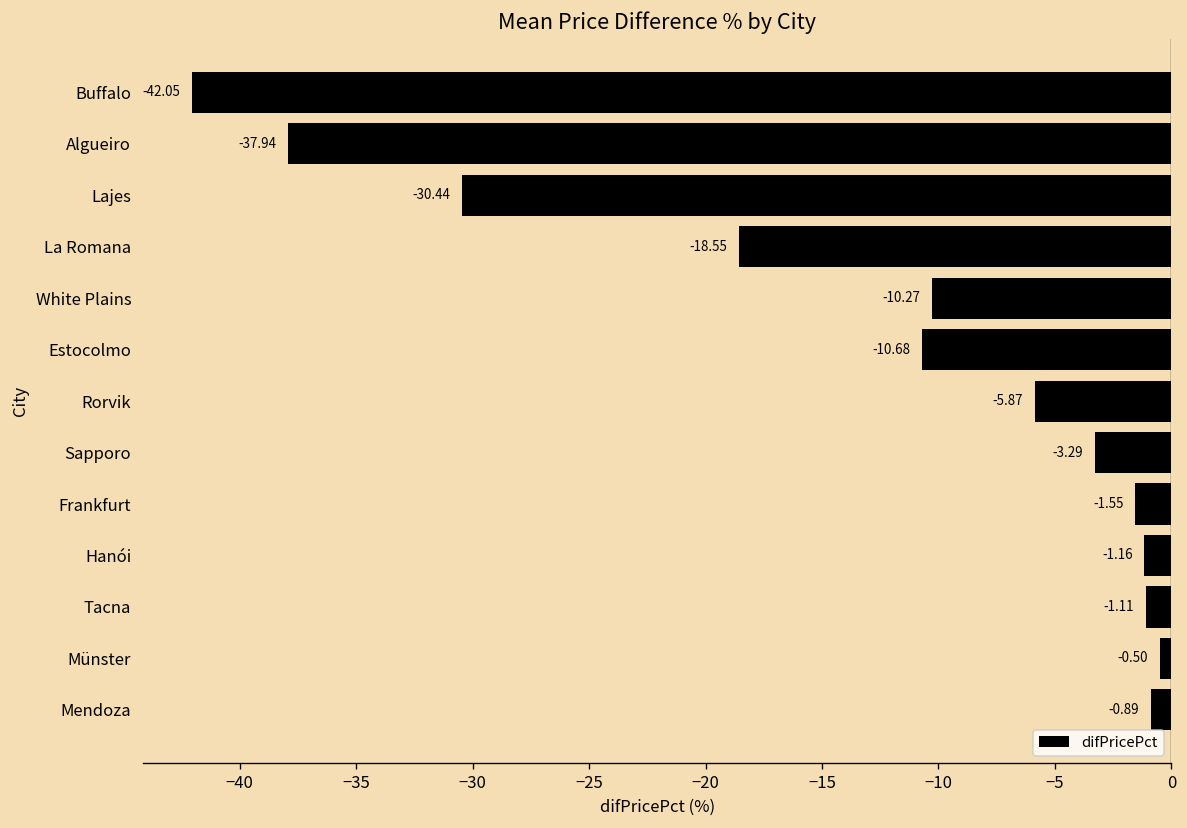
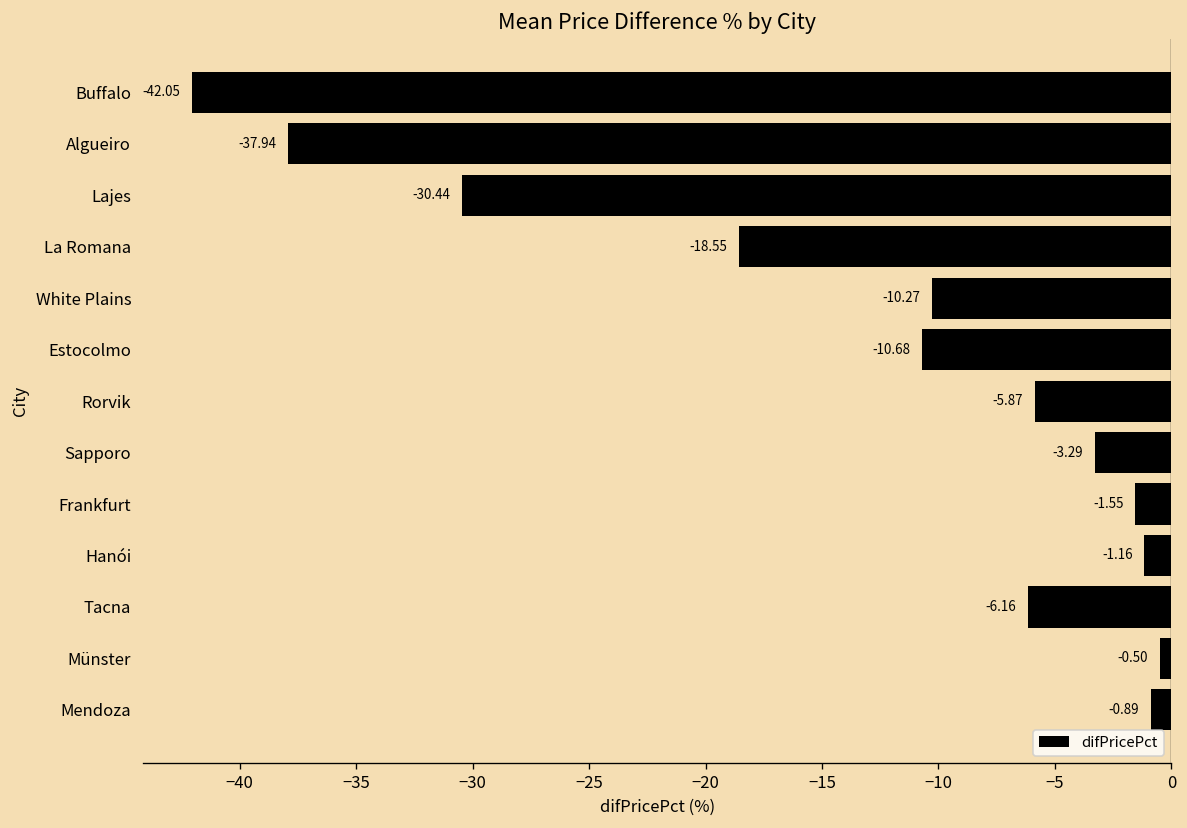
Tacna: -1.11 -> -6.16
